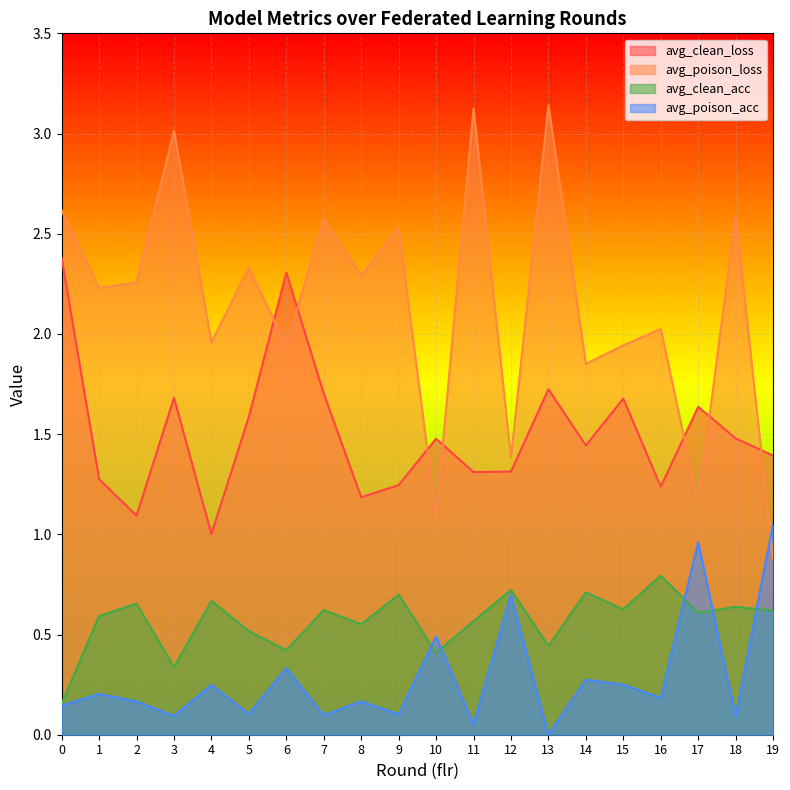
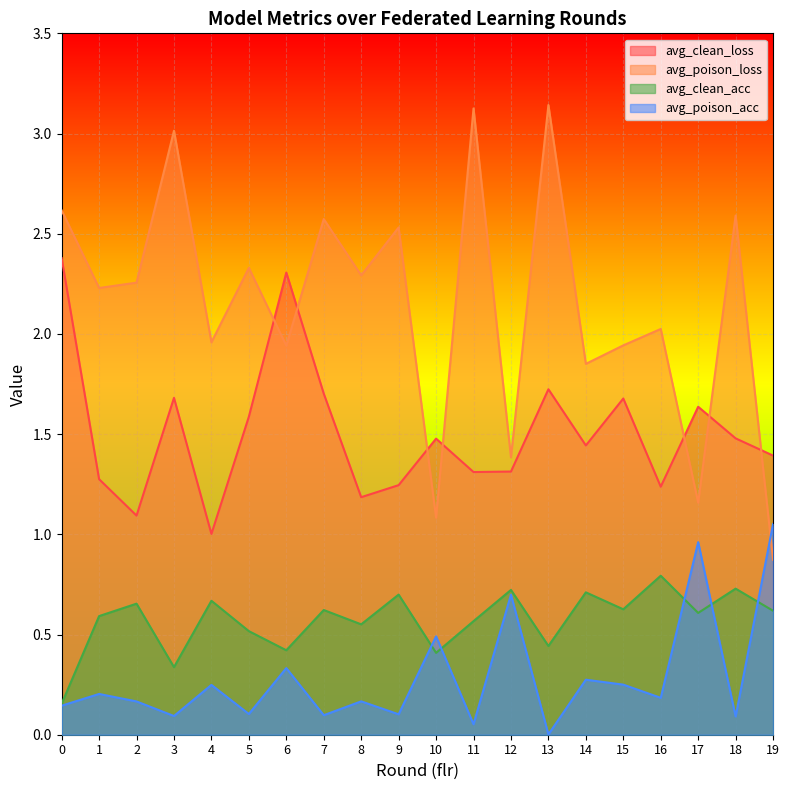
avg_clean_acc, 18: 0.64 -> 0.73
